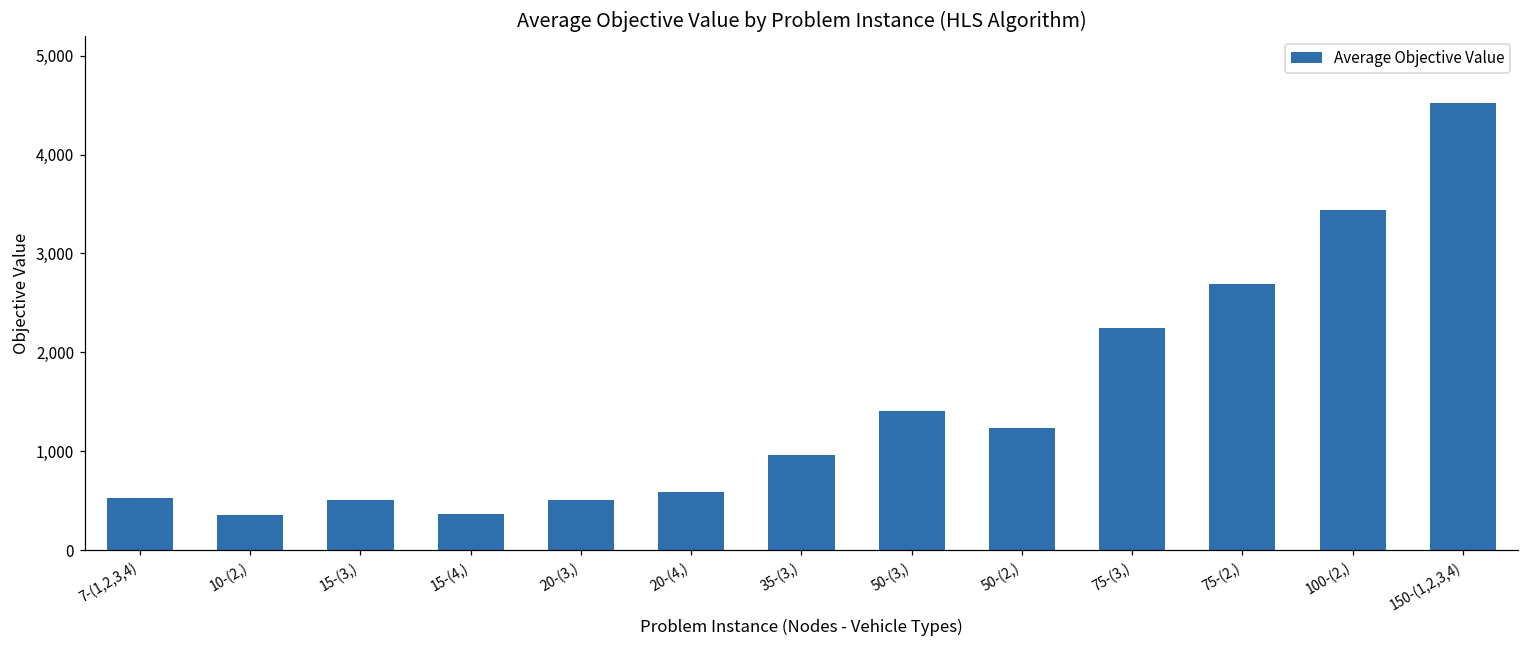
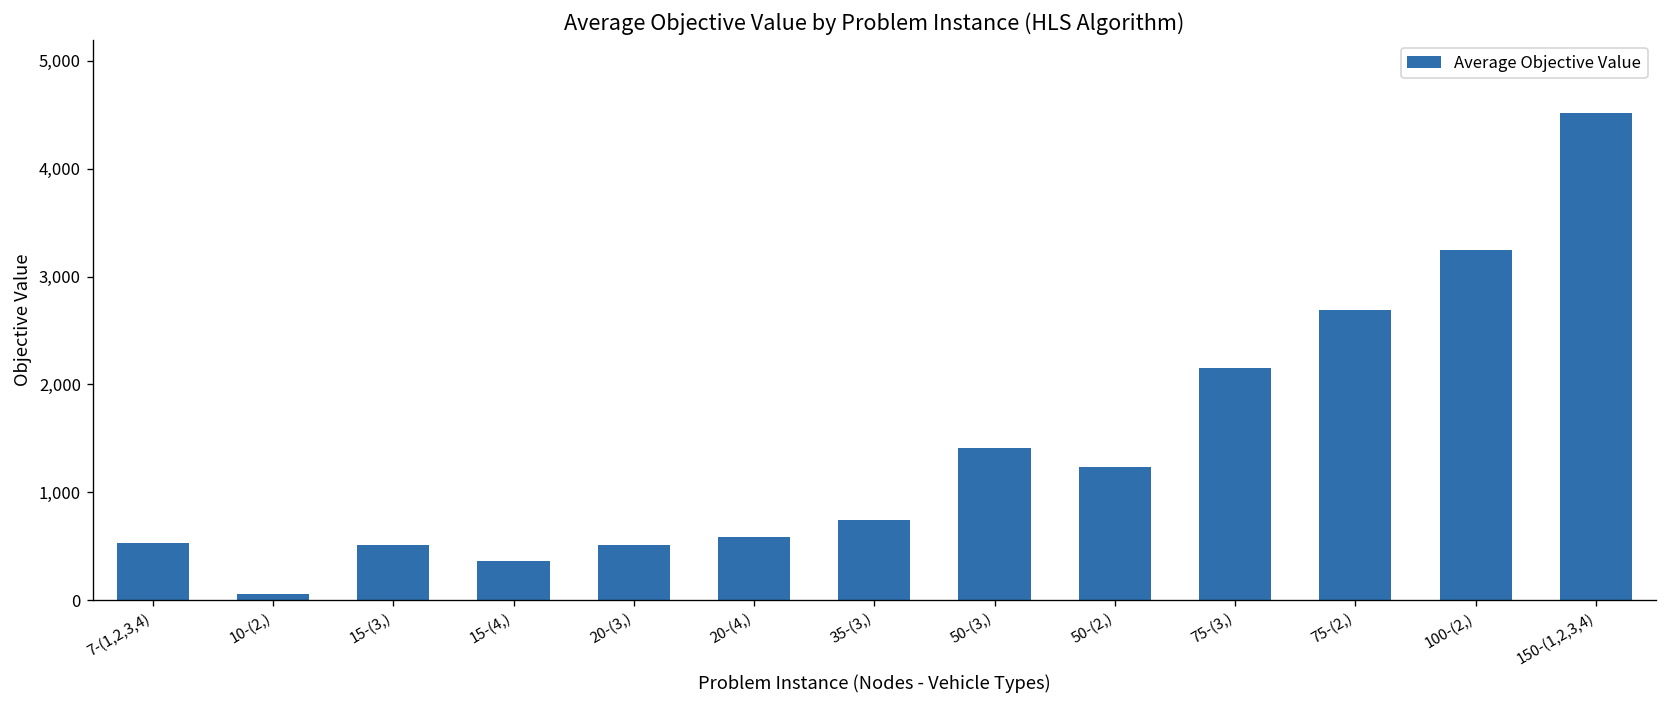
10-(2,): 400 -> 100
35-(3,): 1,000 -> 700
75-(3,): 2,250 -> 2,150
100-(2,): 3,400 -> 3,200
